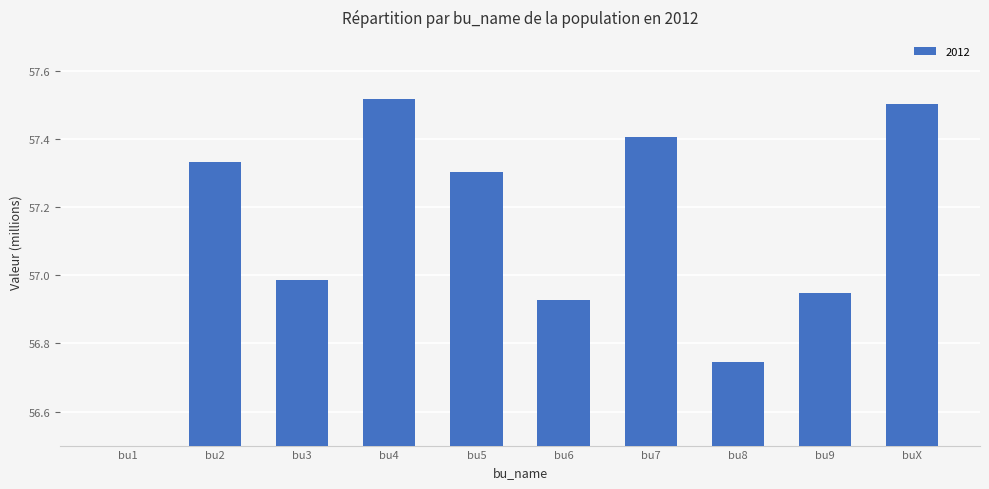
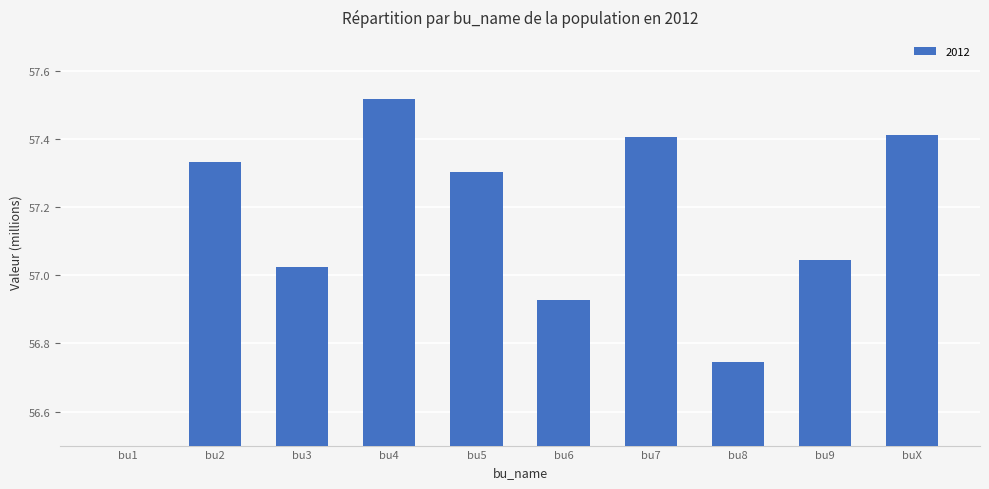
bu3: 56.99 -> 57.03
bu9: 56.95 -> 57.04
buX: 57.50 -> 57.41
